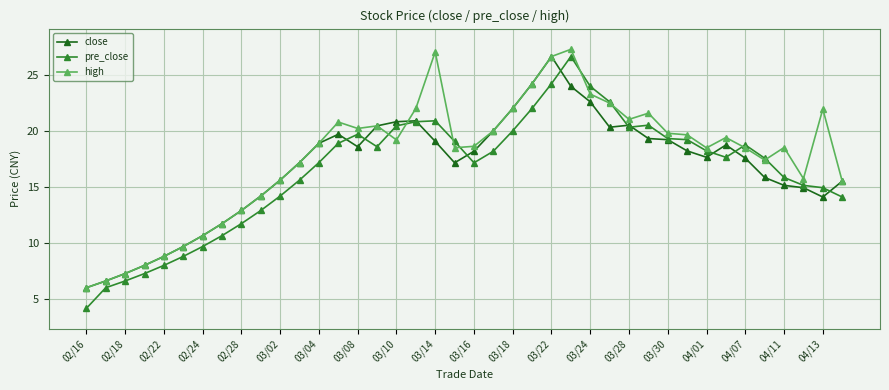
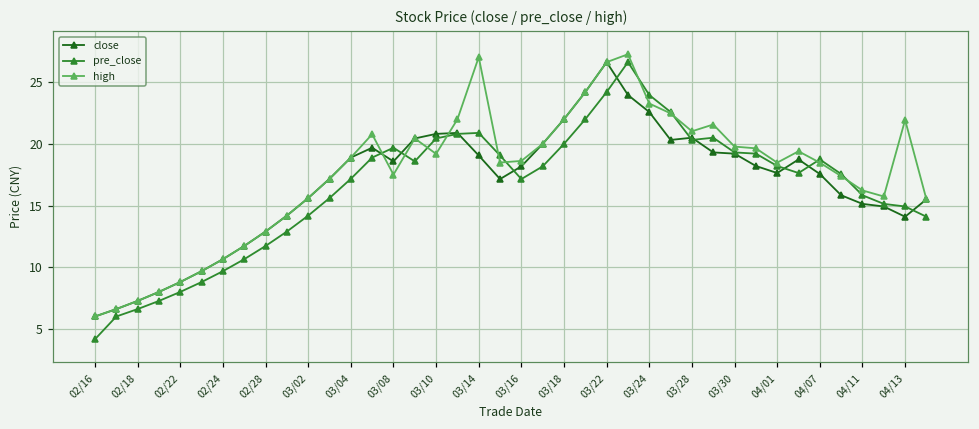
high, 03/08: 20.2 -> 17.5
high, 04/11: 18.5 -> 16.2
